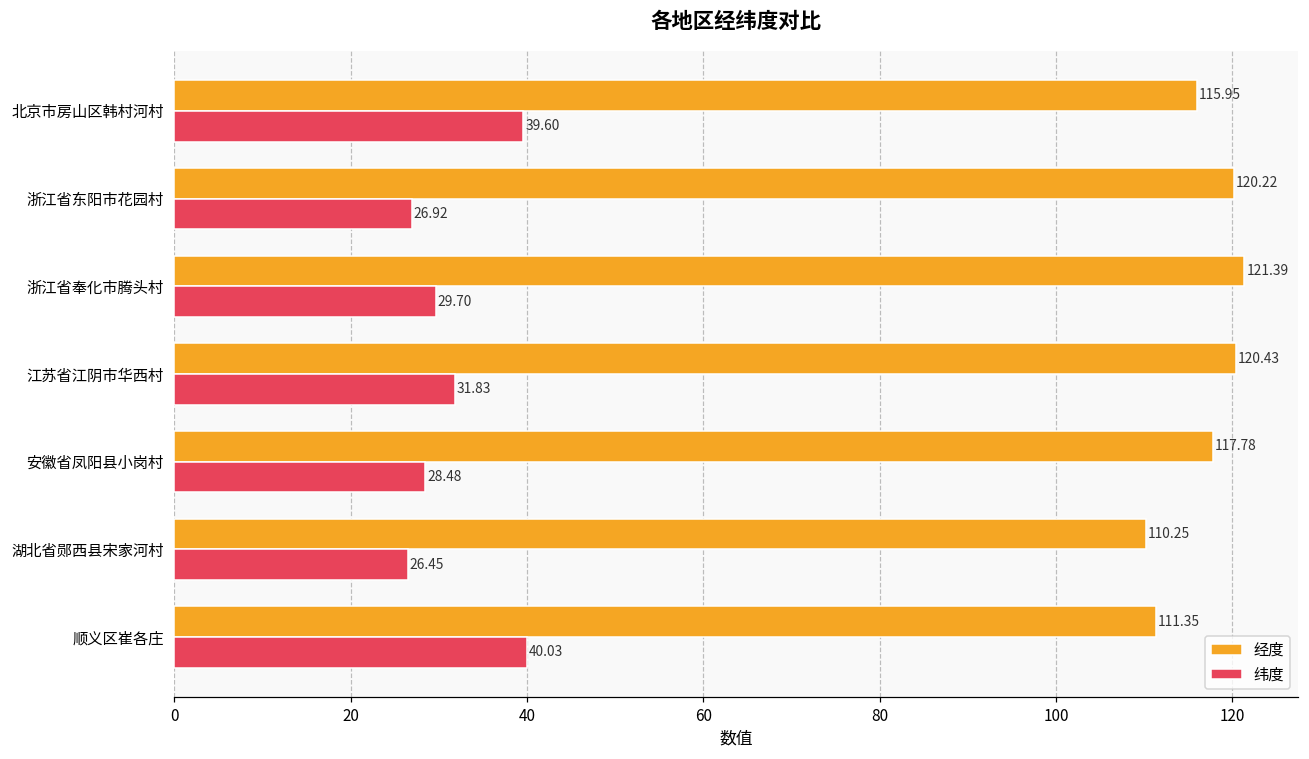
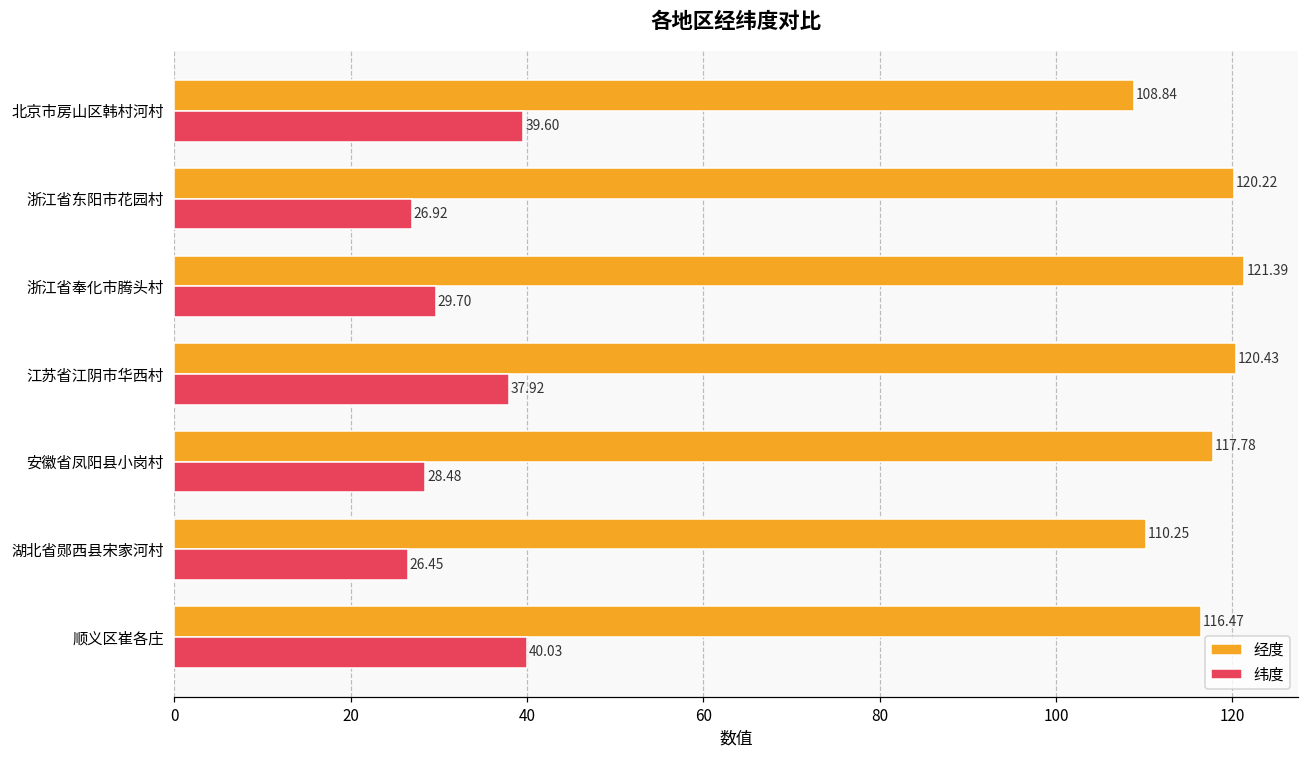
经度, 北京市房山区韩村河村: 115.95 -> 108.84
纬度, 江苏省江阴市华西村: 31.83 -> 37.92
经度, 顺义区崔各庄: 111.35 -> 116.47
